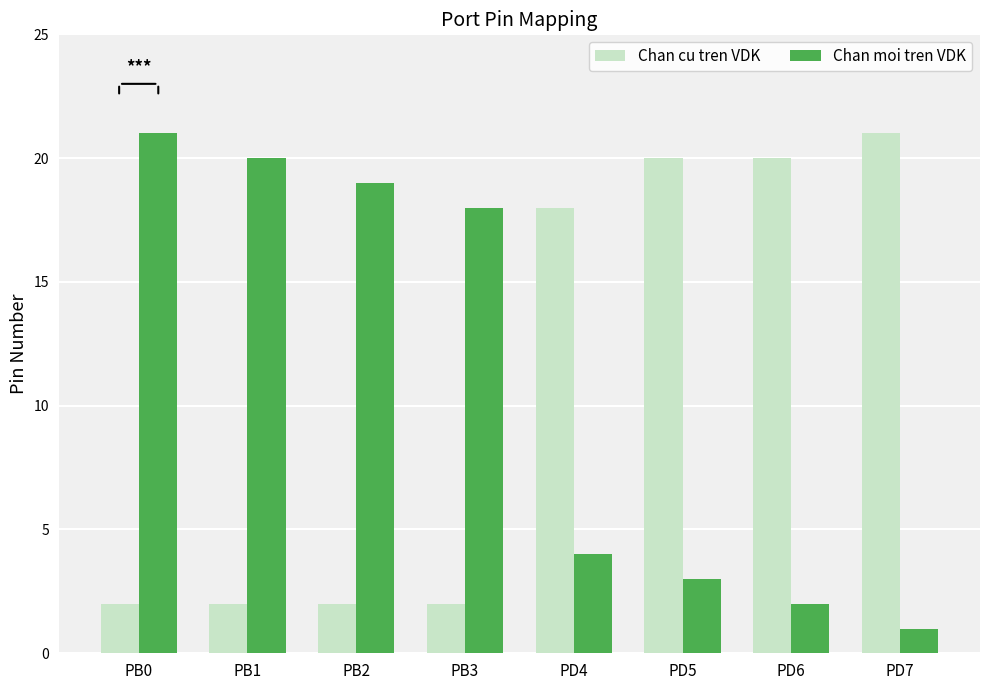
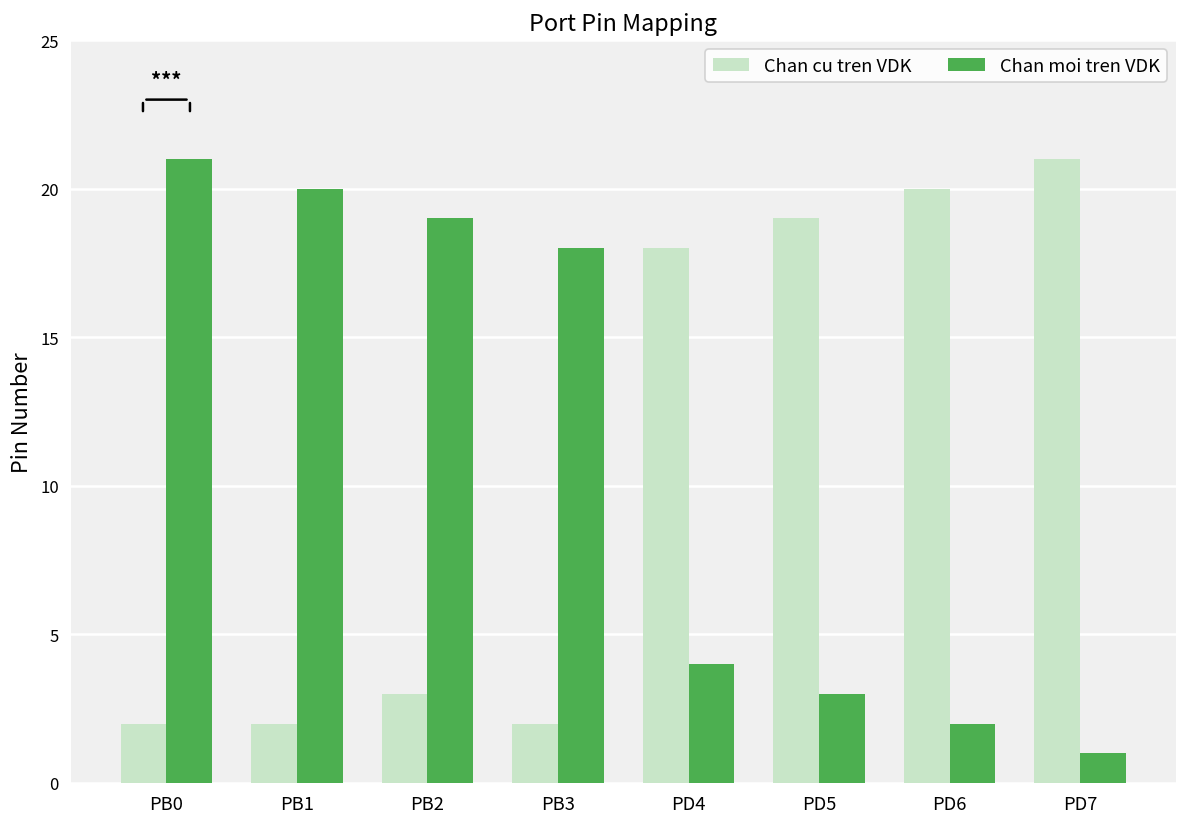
Chan cu tren VDK, PB2: 2 -> 3
Chan cu tren VDK, PD5: 20 -> 19
